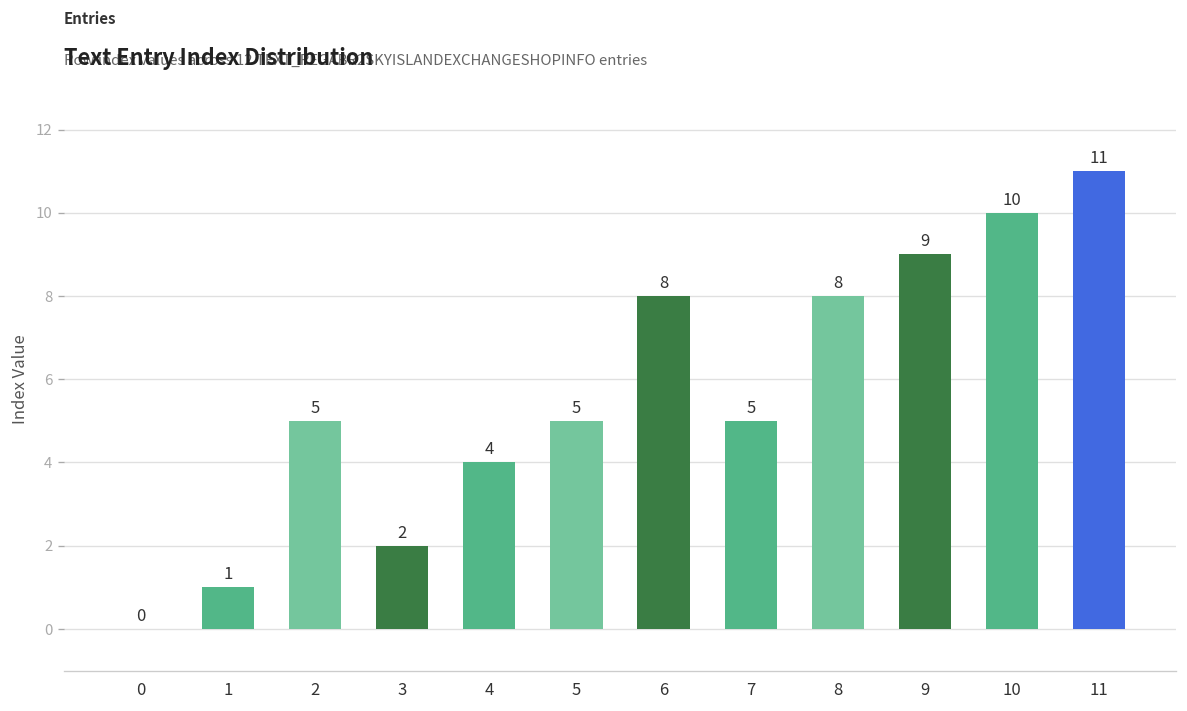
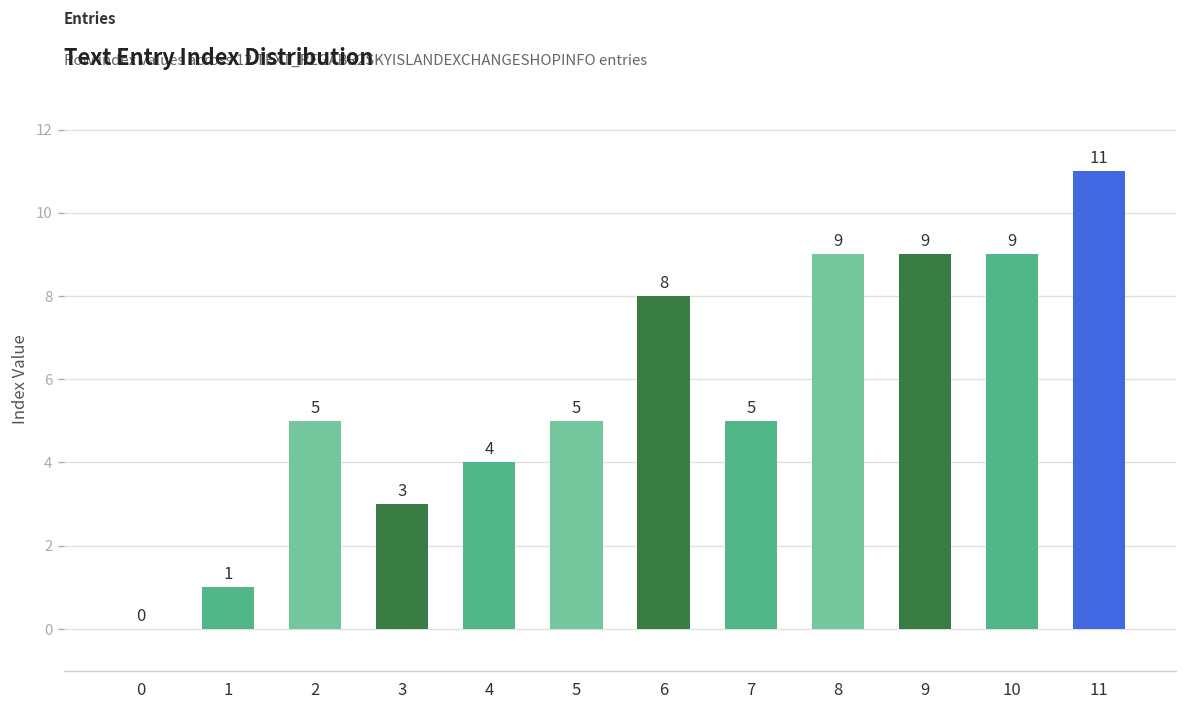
3: 2 -> 3
8: 8 -> 9
10: 10 -> 9
